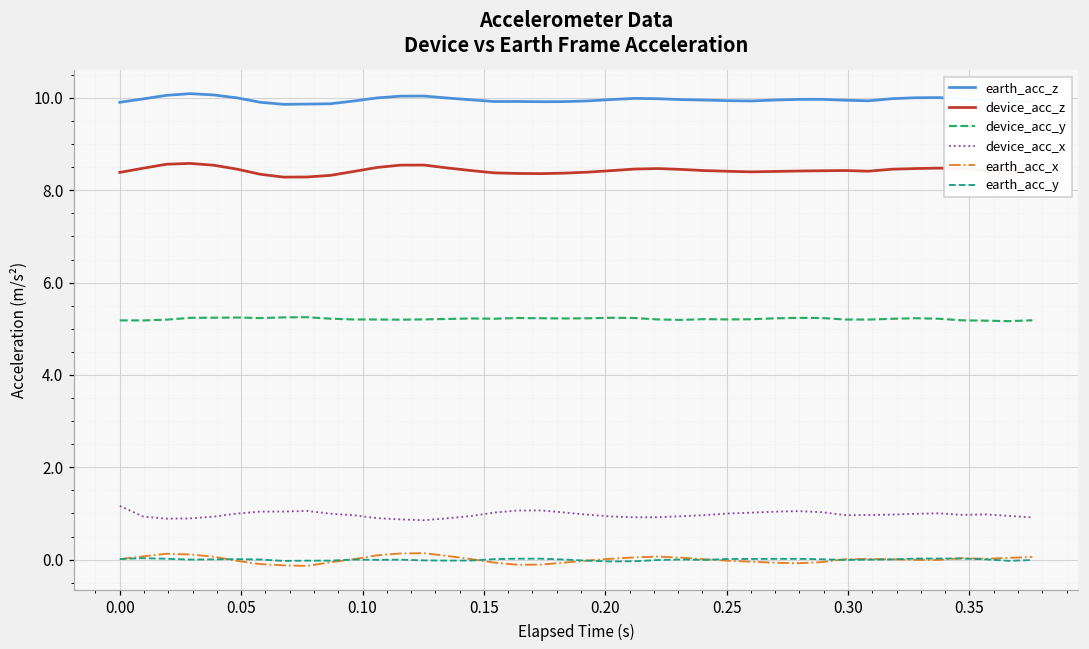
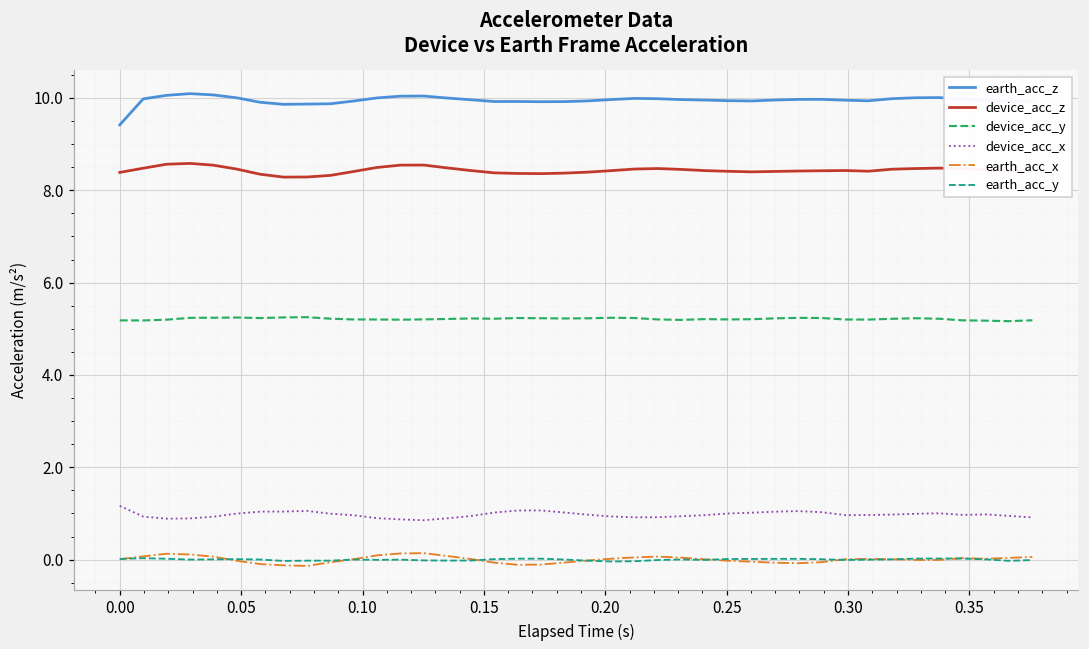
earth_acc_z, 0.00: 9.9 -> 9.4
